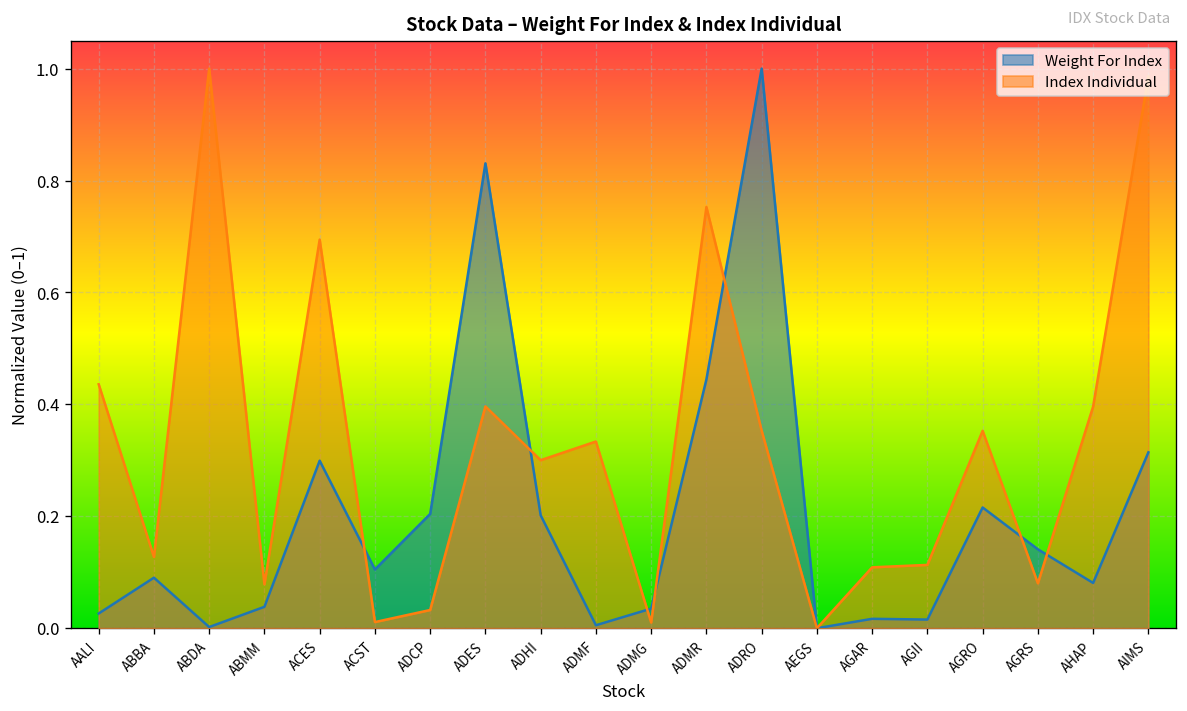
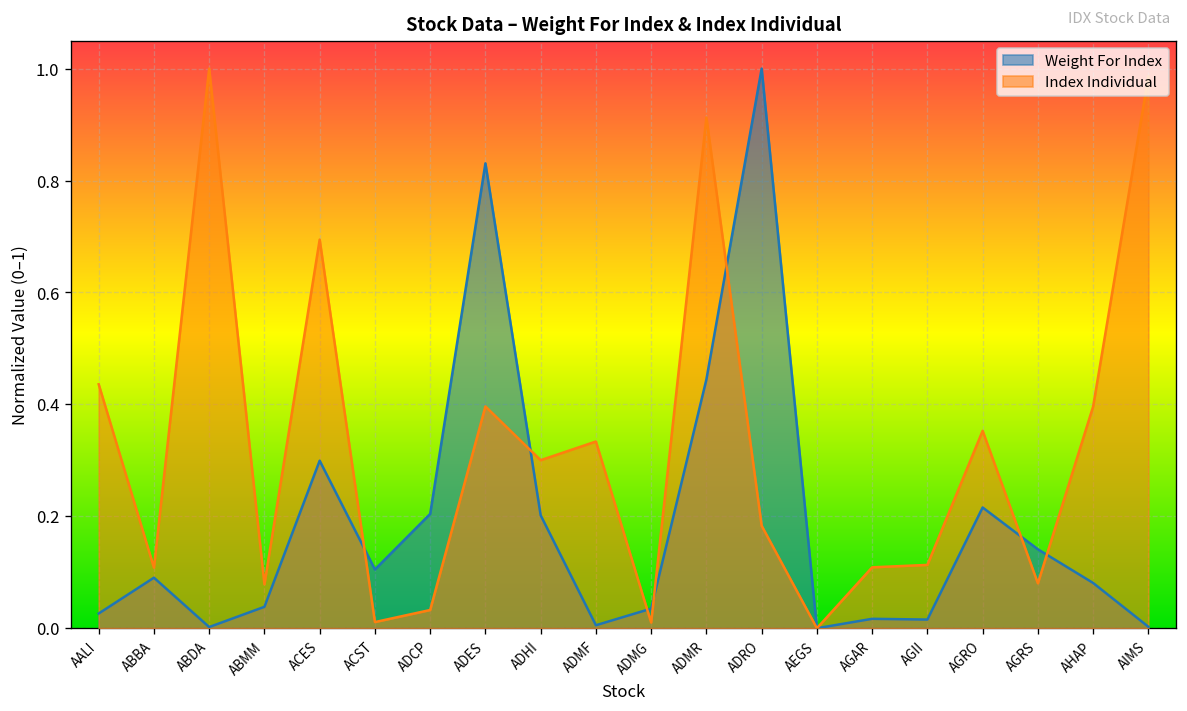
Index Individual, ABBA: 0.13 -> 0.11
Index Individual, ADMR: 0.75 -> 0.91
Index Individual, ADRO: 0.35 -> 0.18
Weight For Index, AIMS: 0.31 -> 0.00
